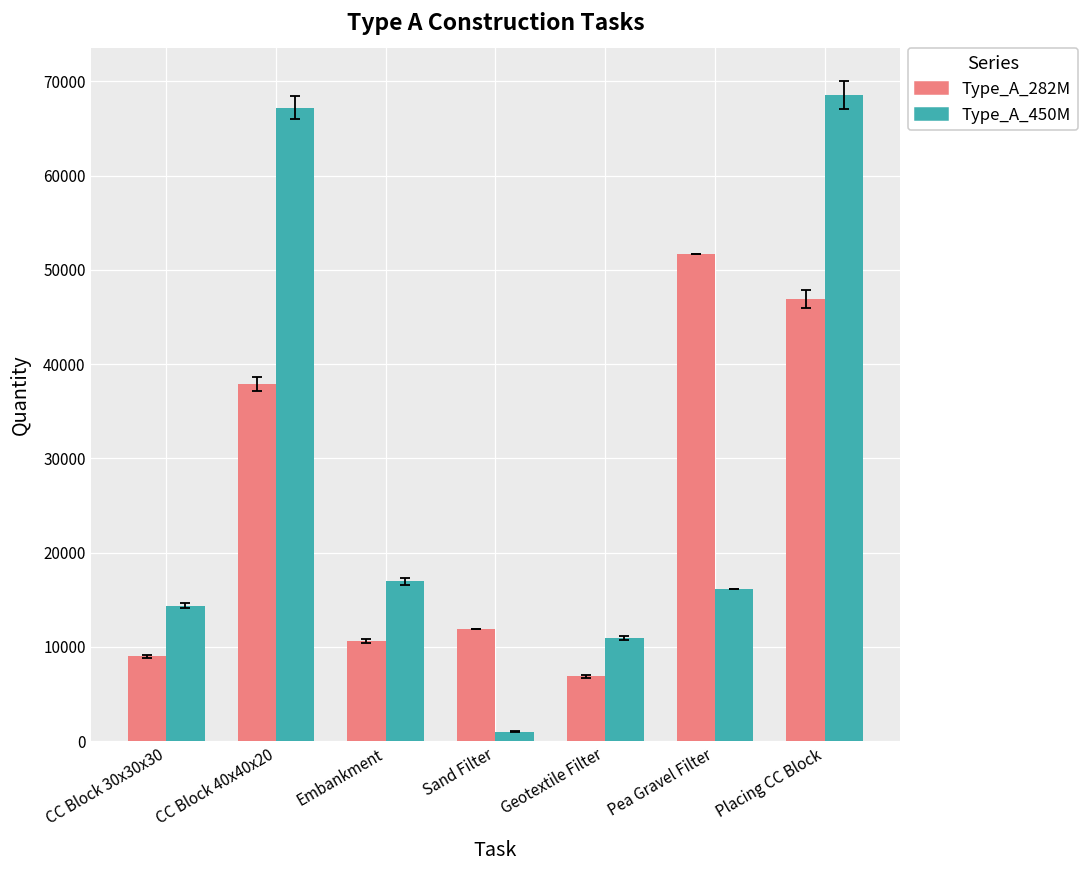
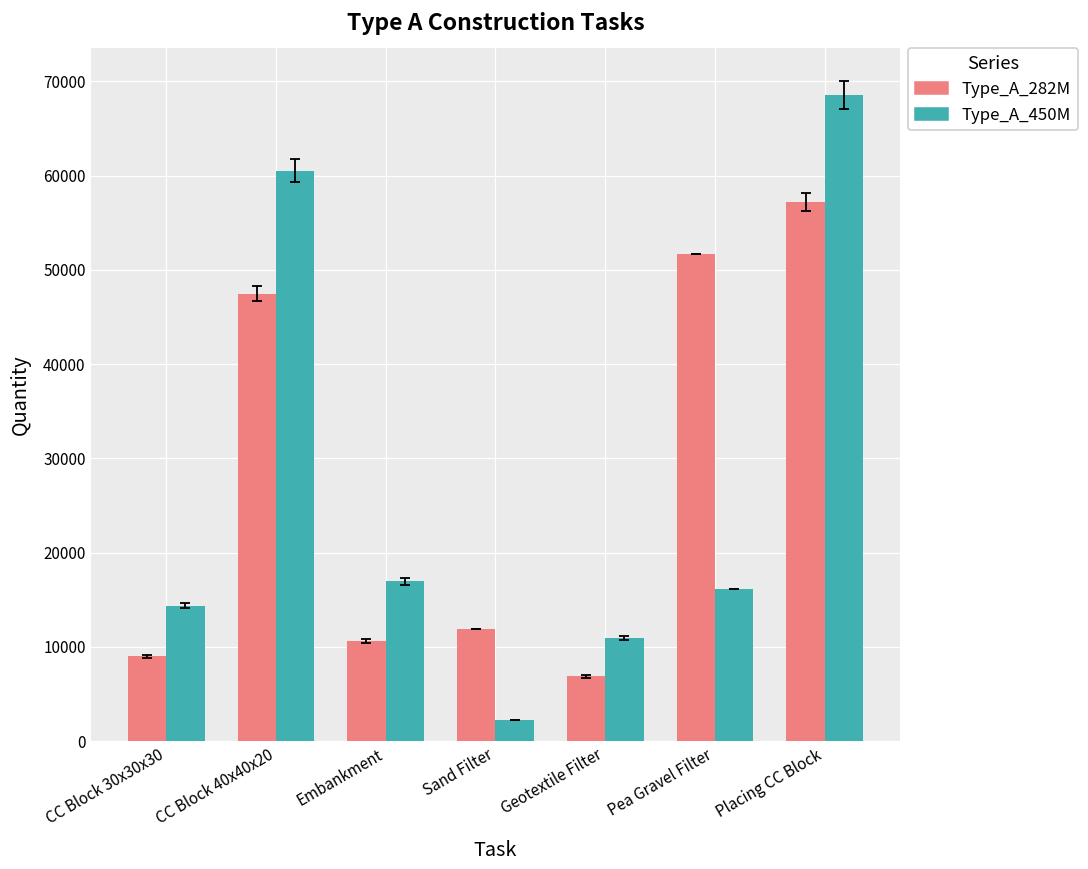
Type_A_282M, CC Block 40x40x20: 38000 -> 47000
Type_A_450M, CC Block 40x40x20: 67000 -> 60000
Type_A_450M, Sand Filter: 1000 -> 2000
Type_A_282M, Placing CC Block: 47000 -> 57000
